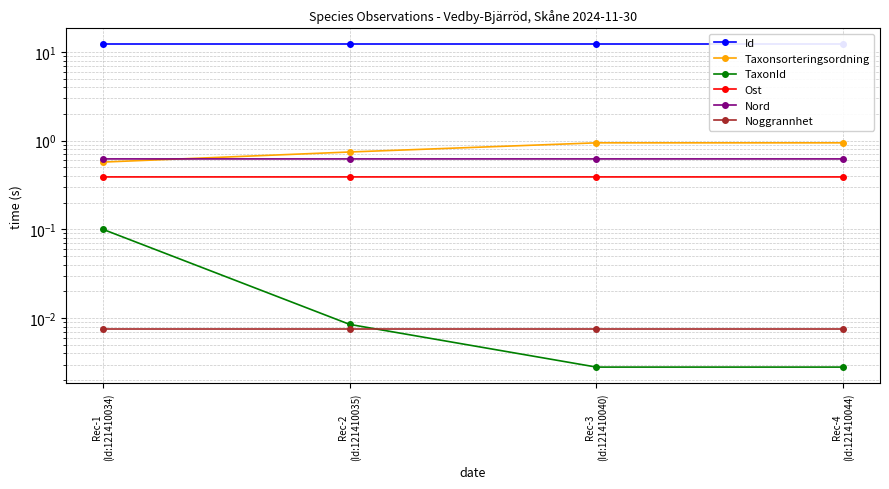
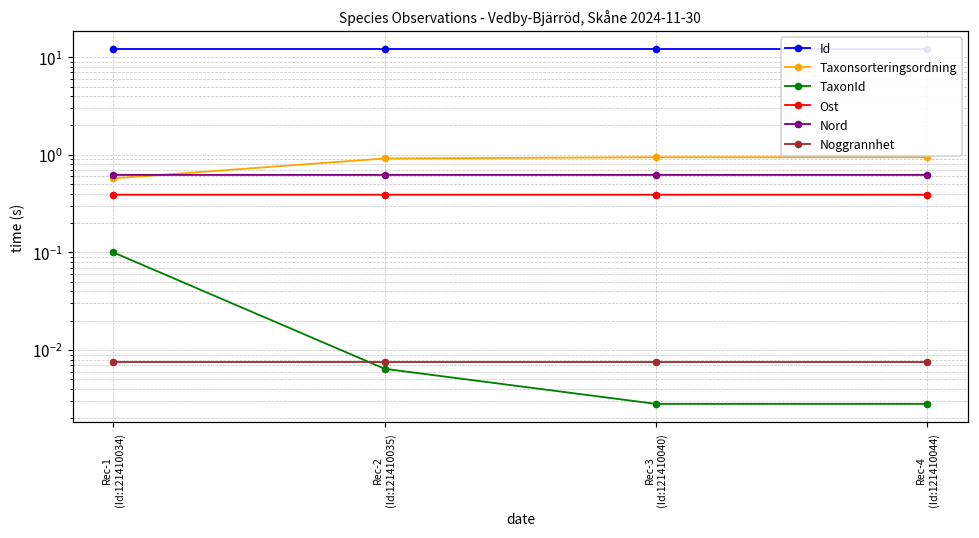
Taxonsorteringsordning, Rec-2 (Id:121410035): 0.7 -> 0.9
TaxonId, Rec-2 (Id:121410035): 0.009 -> 0.006
